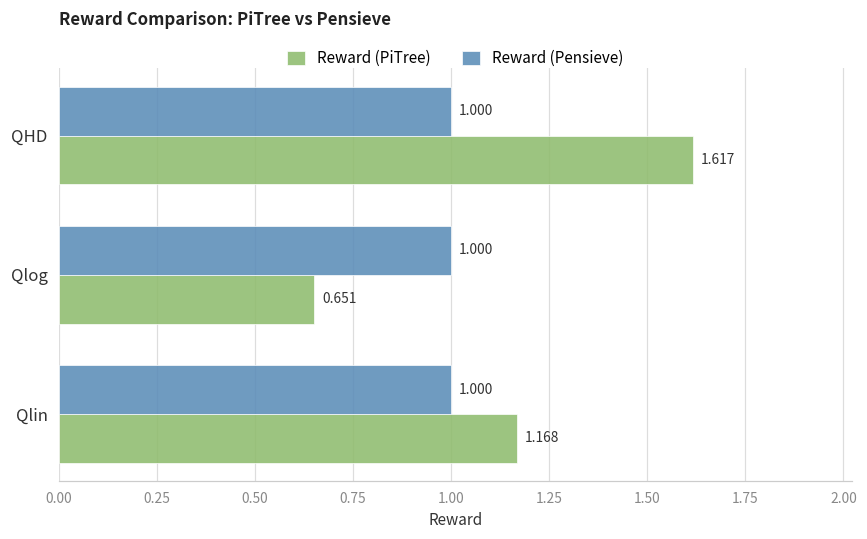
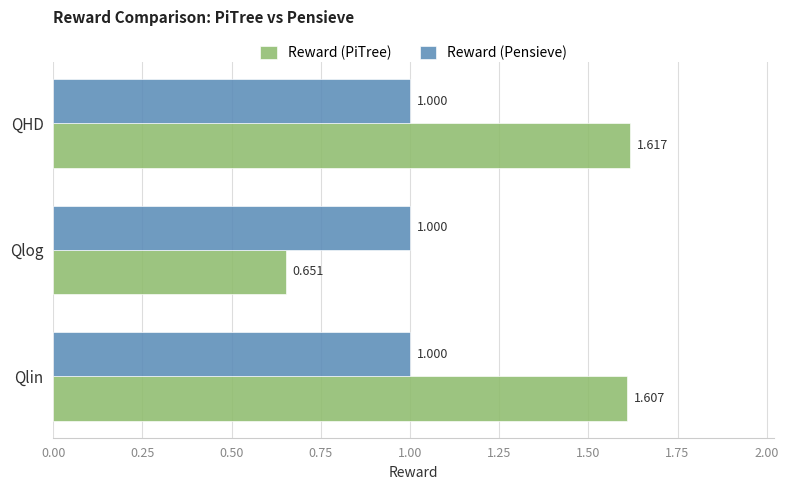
Reward (PiTree), Qlin: 1.168 -> 1.607
